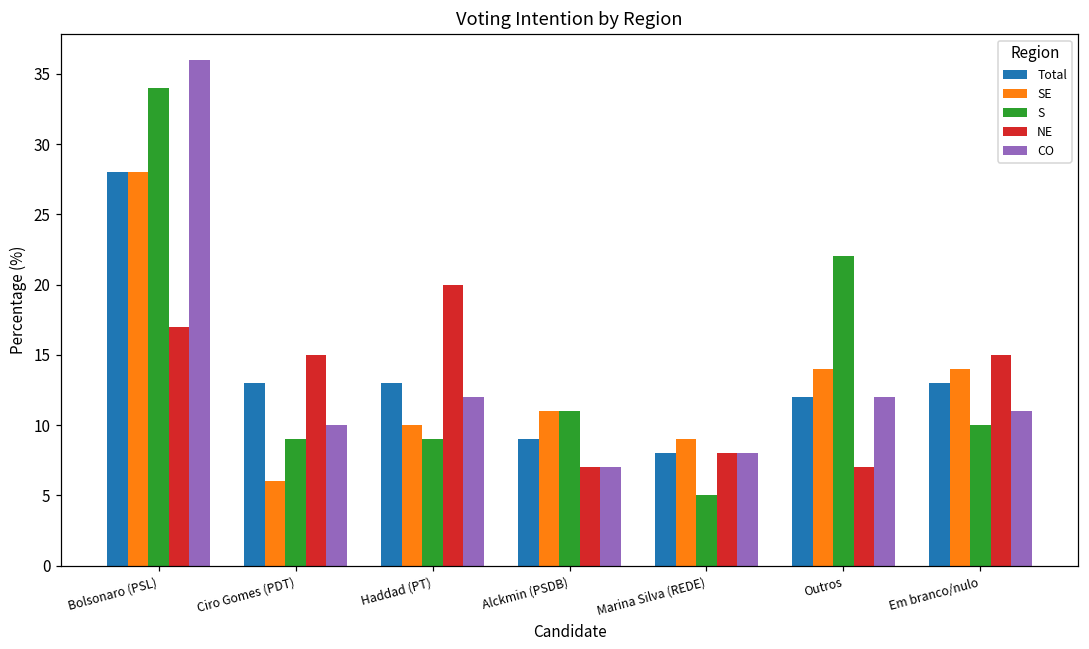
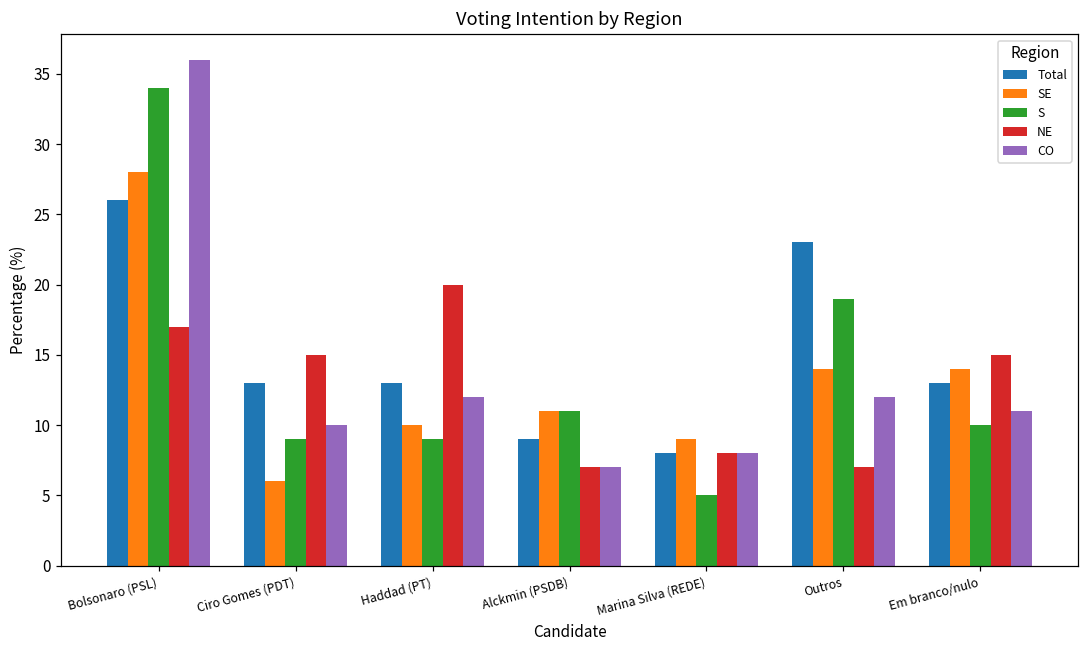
Total, Bolsonaro (PSL): 28 -> 26
Total, Outros: 12 -> 23
S, Outros: 22 -> 19
